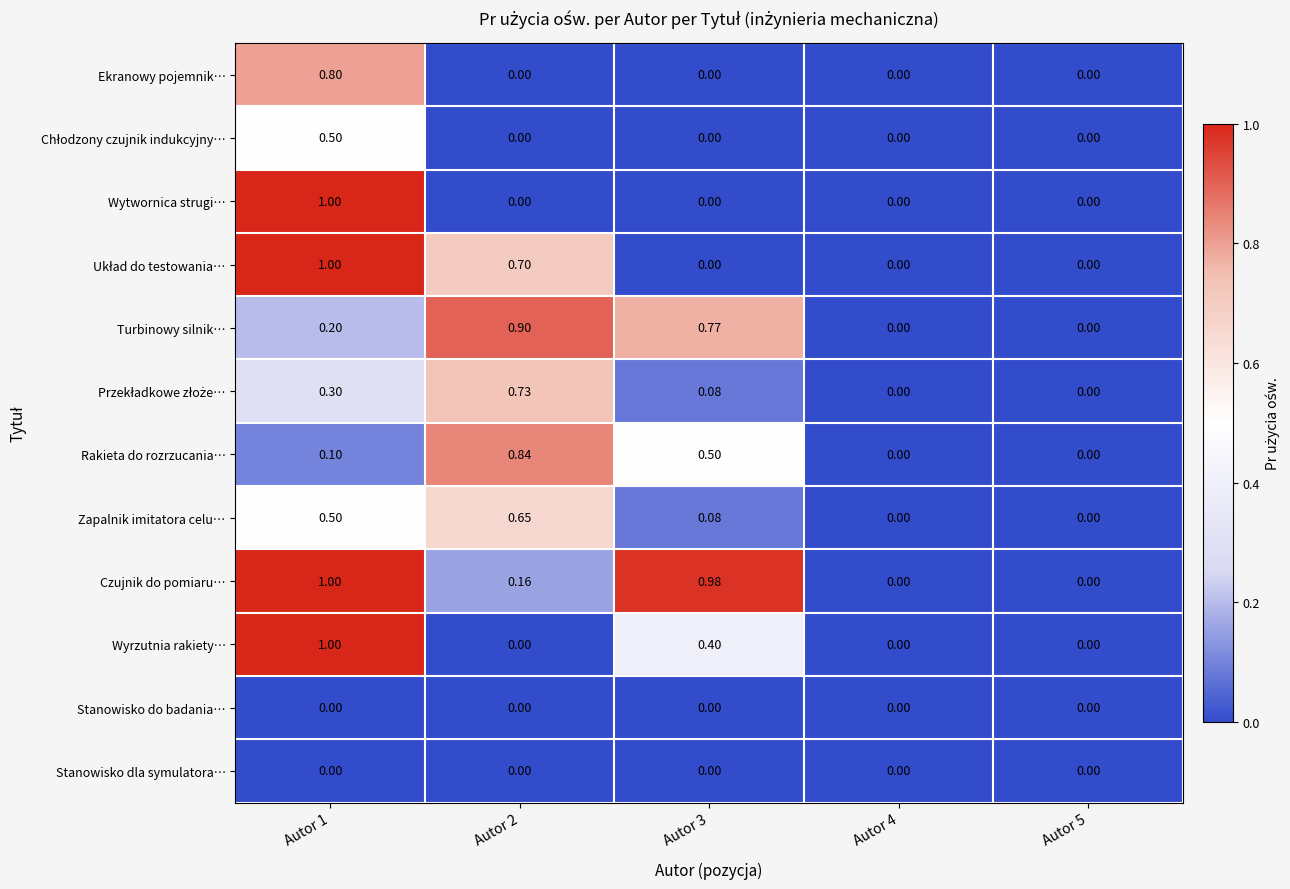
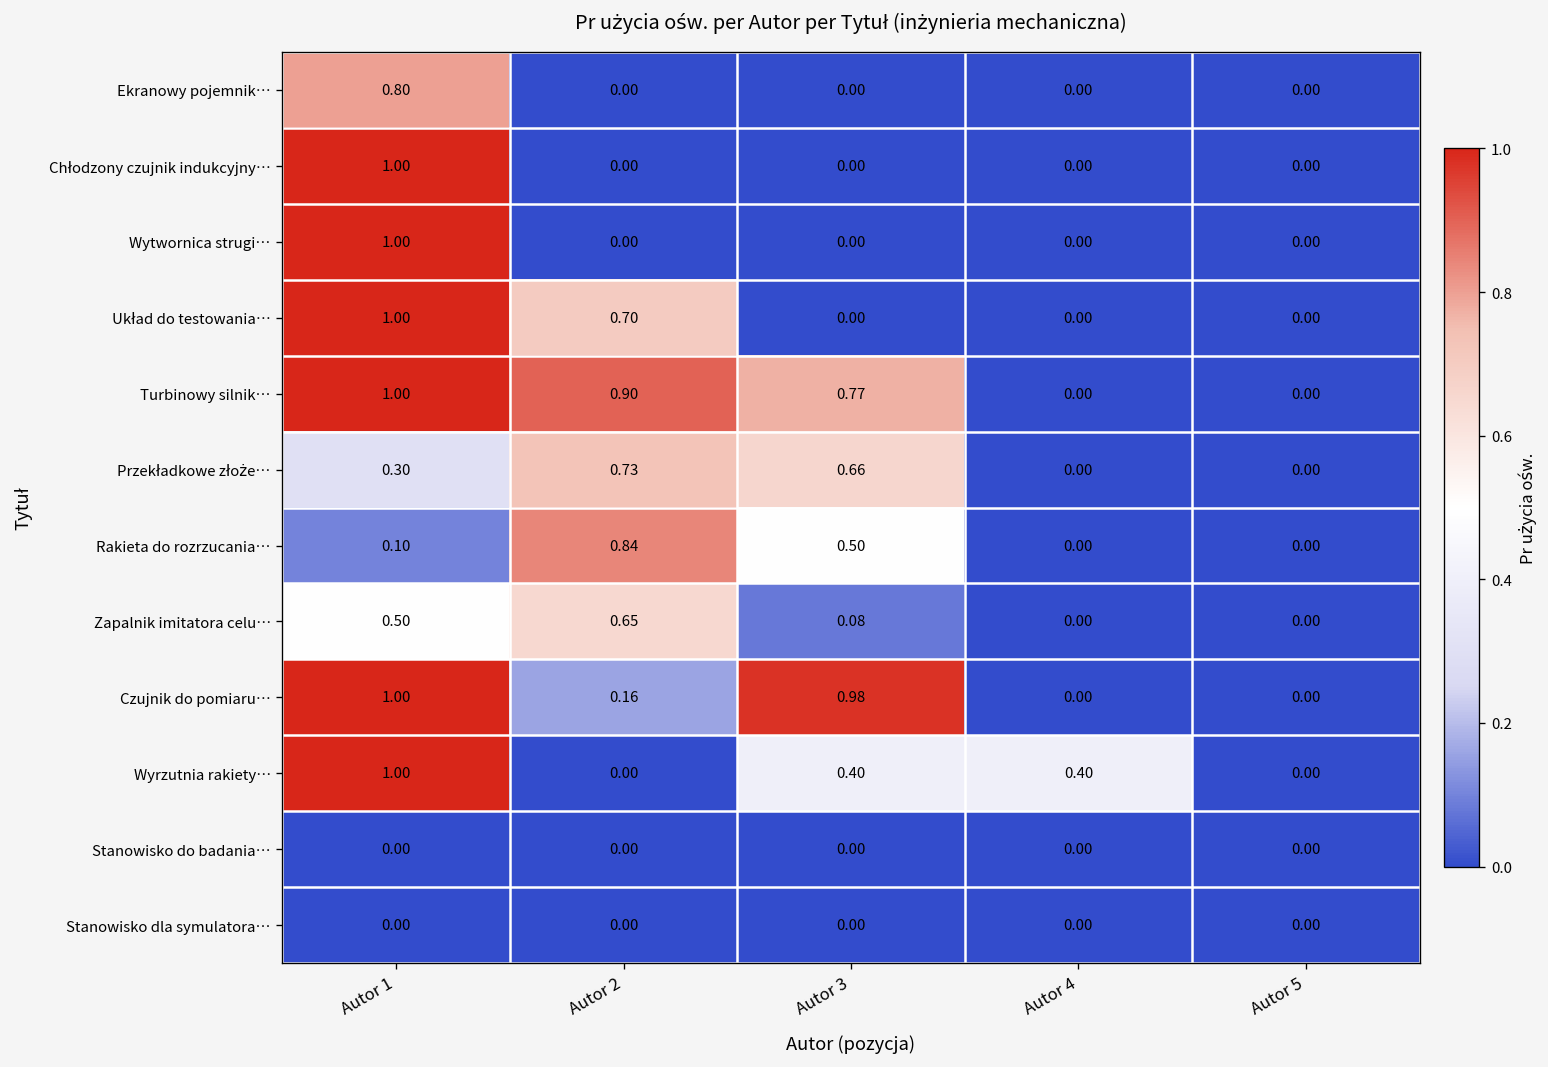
Chłodzony czujnik indukcyjny…, Autor 1: 0.50 -> 1.00
Turbinowy silnik…, Autor 1: 0.20 -> 1.00
Przekładkowe złoże…, Autor 3: 0.08 -> 0.66
Wyrzutnia rakiety…, Autor 4: 0.00 -> 0.40
